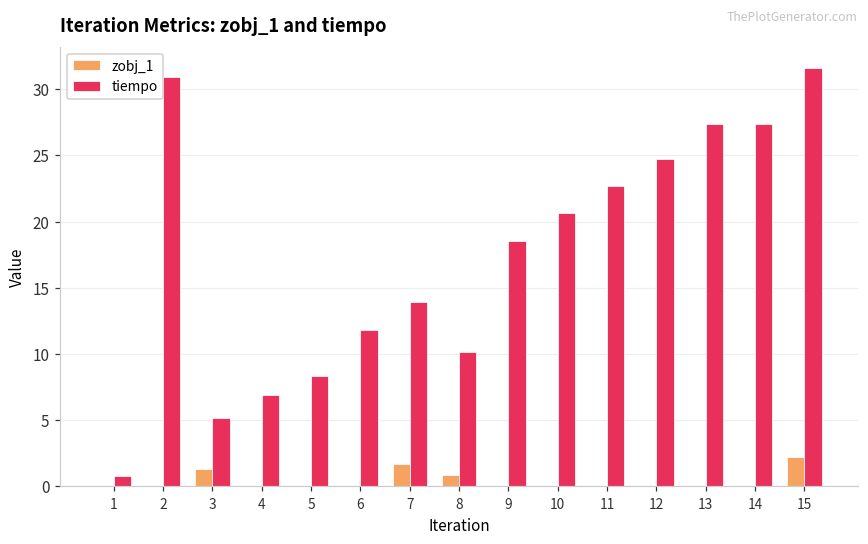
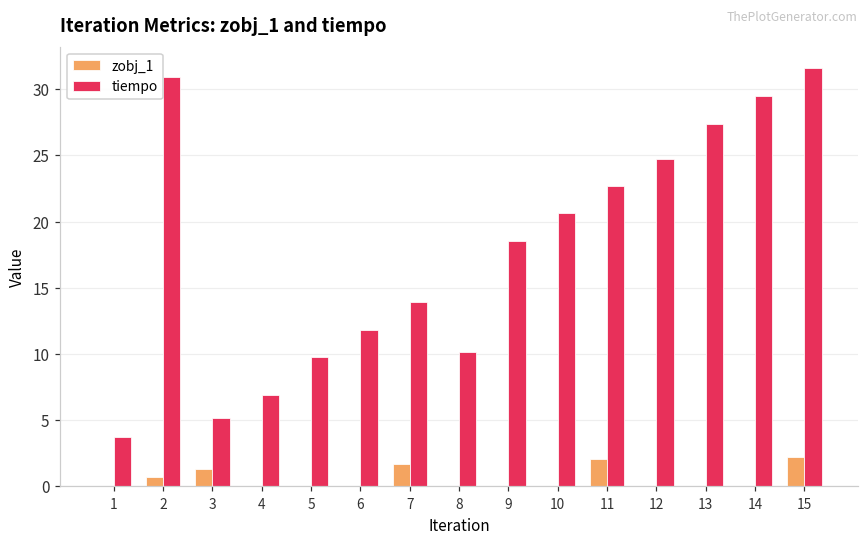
tiempo, 1: 0.8 -> 3.7
zobj_1, 2: 0.0 -> 0.7
tiempo, 5: 8.3 -> 9.8
zobj_1, 8: 0.9 -> 0.0
zobj_1, 11: 0.0 -> 2.0
tiempo, 14: 27.4 -> 29.5
